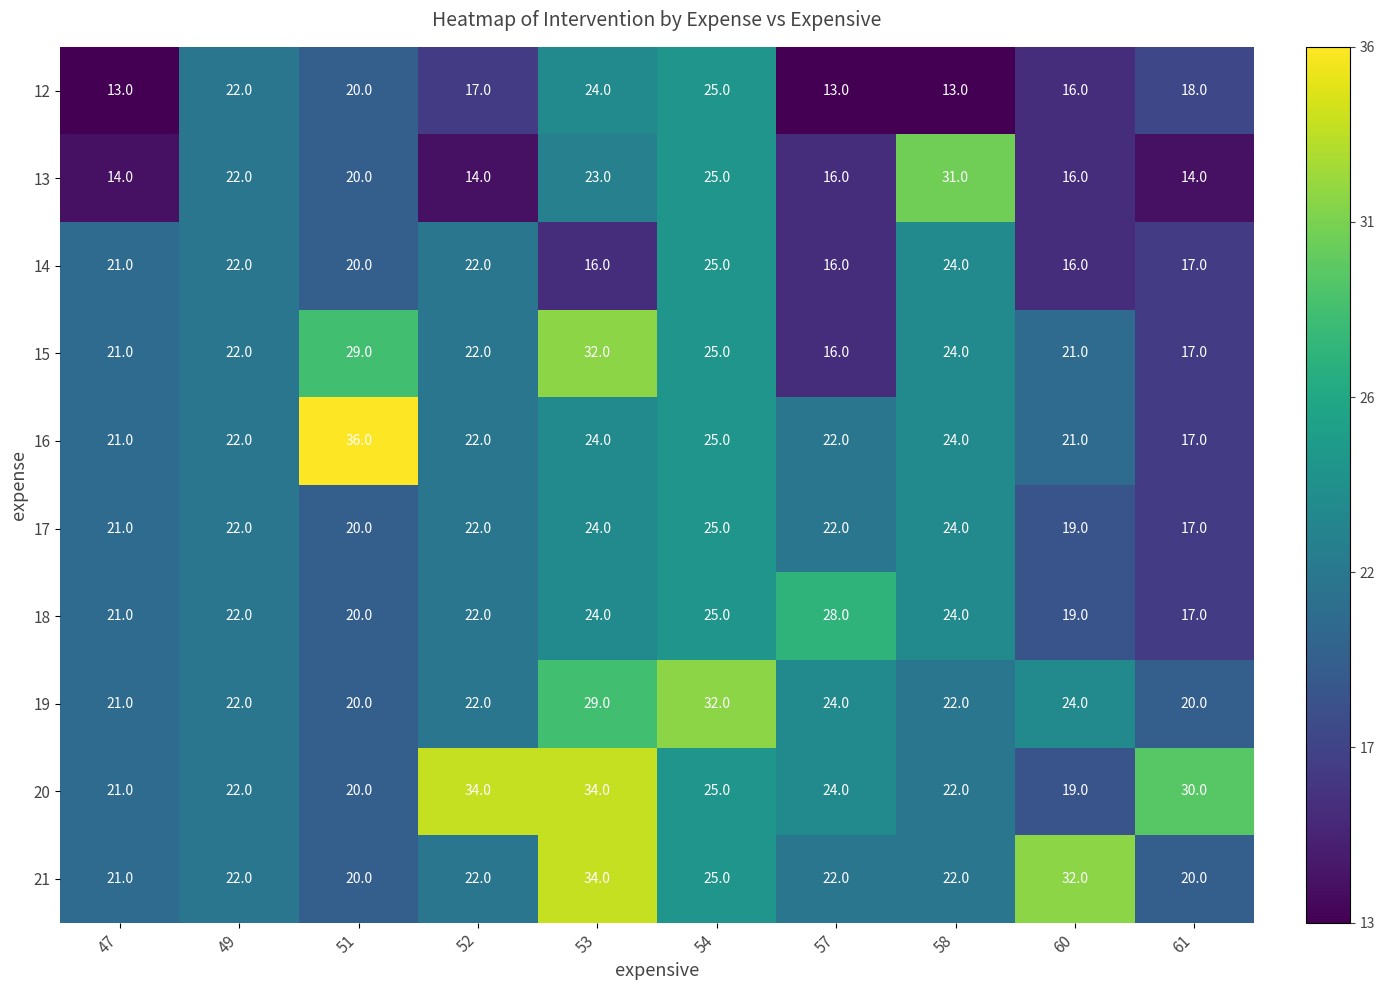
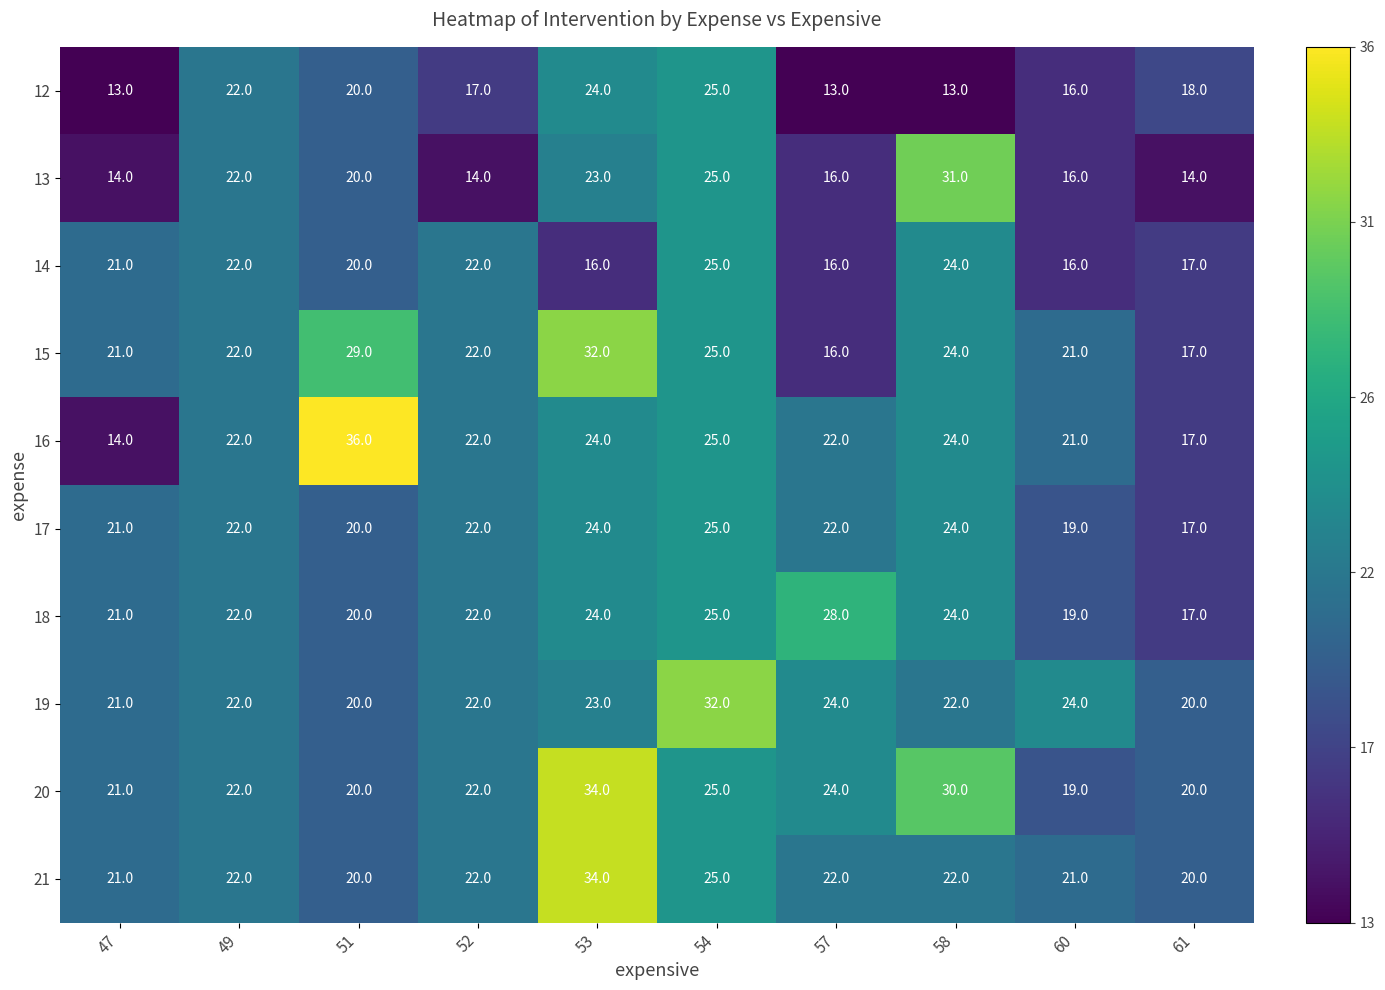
16, 47: 21.0 -> 14.0
19, 53: 29.0 -> 23.0
20, 52: 34.0 -> 22.0
20, 58: 22.0 -> 30.0
20, 61: 30.0 -> 20.0
21, 60: 32.0 -> 21.0
